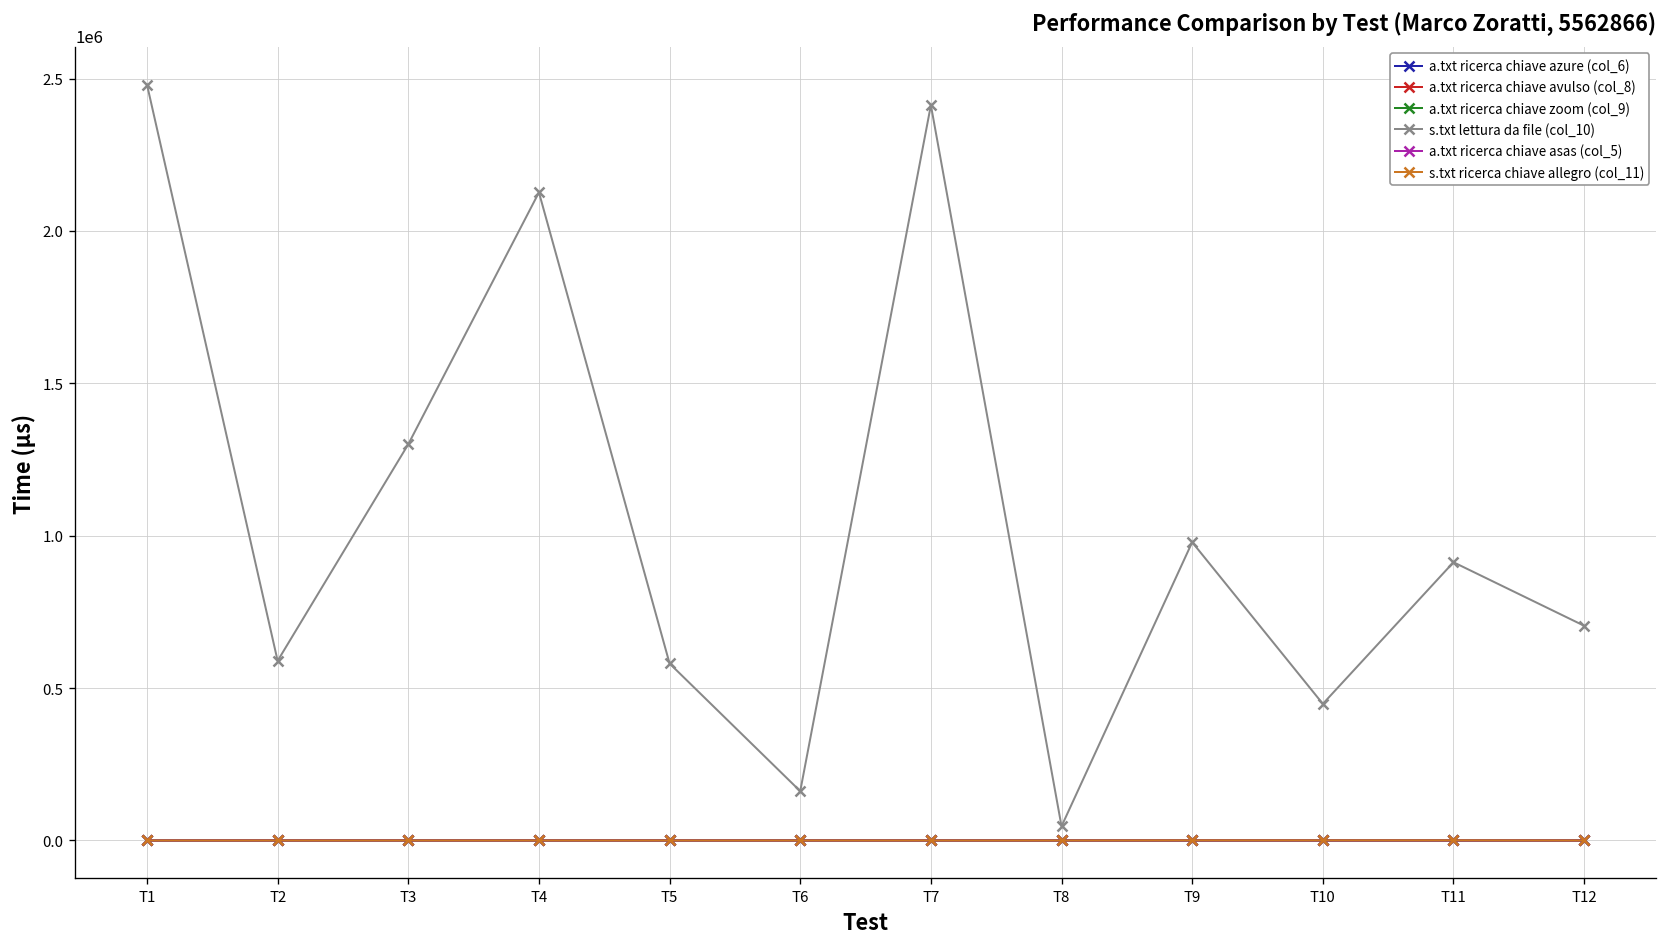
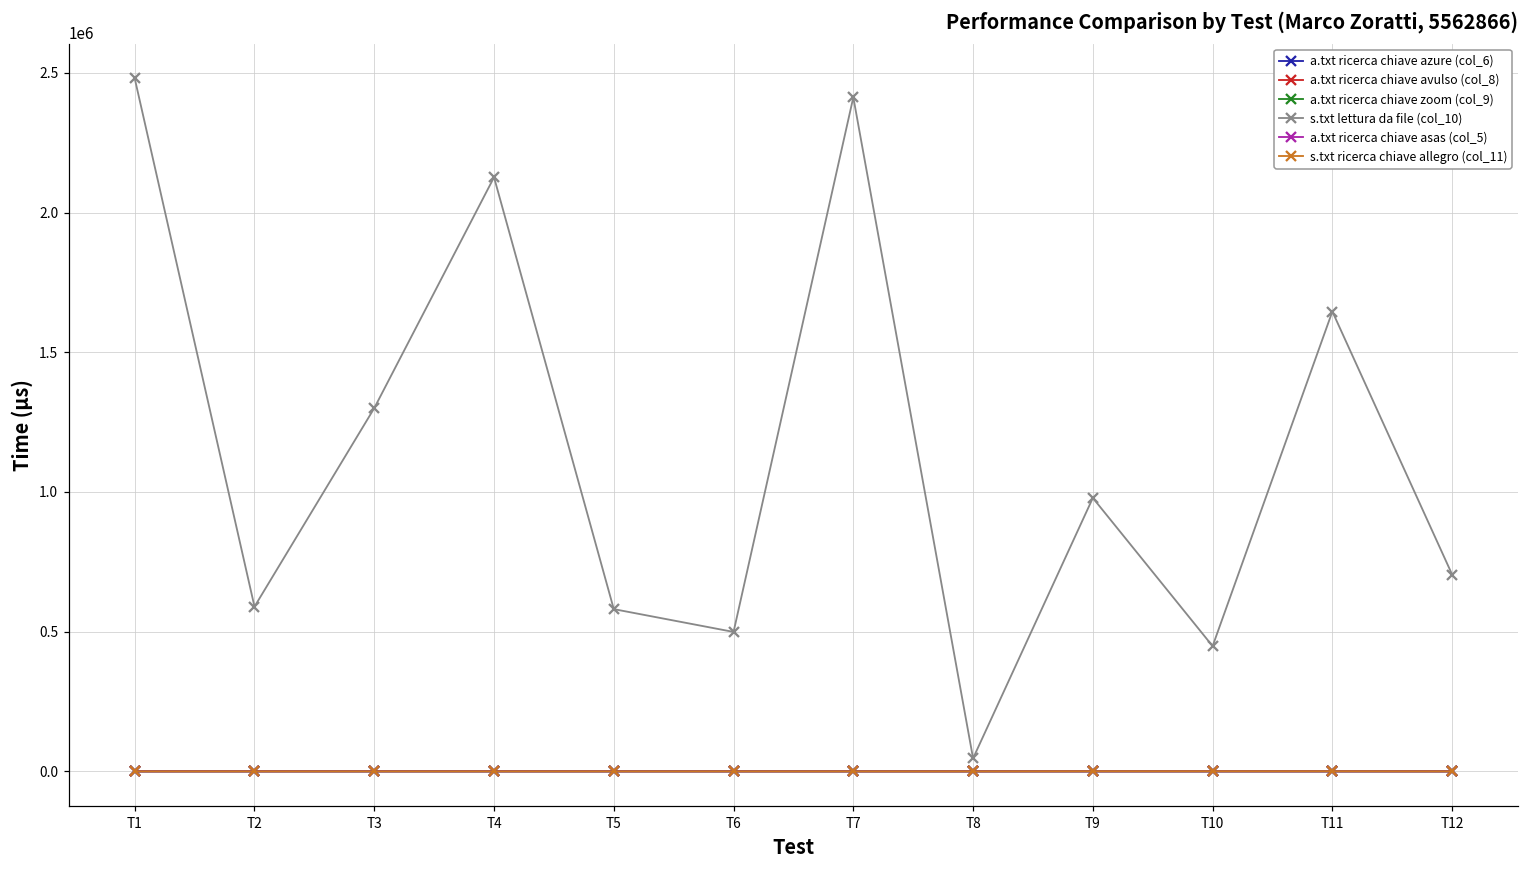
s.txt lettura da file (col_10), T6: 160000 -> 500000
s.txt lettura da file (col_10), T11: 910000 -> 1650000
